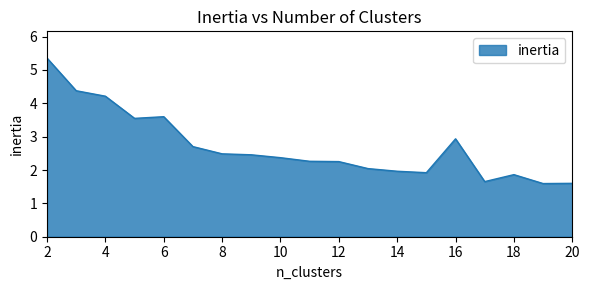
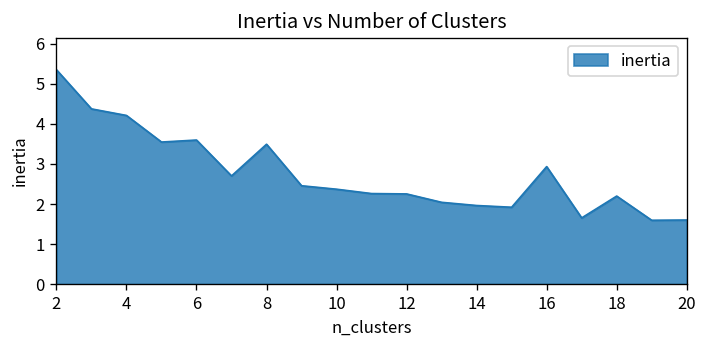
8: 2.5 -> 3.5
18: 1.9 -> 2.2
